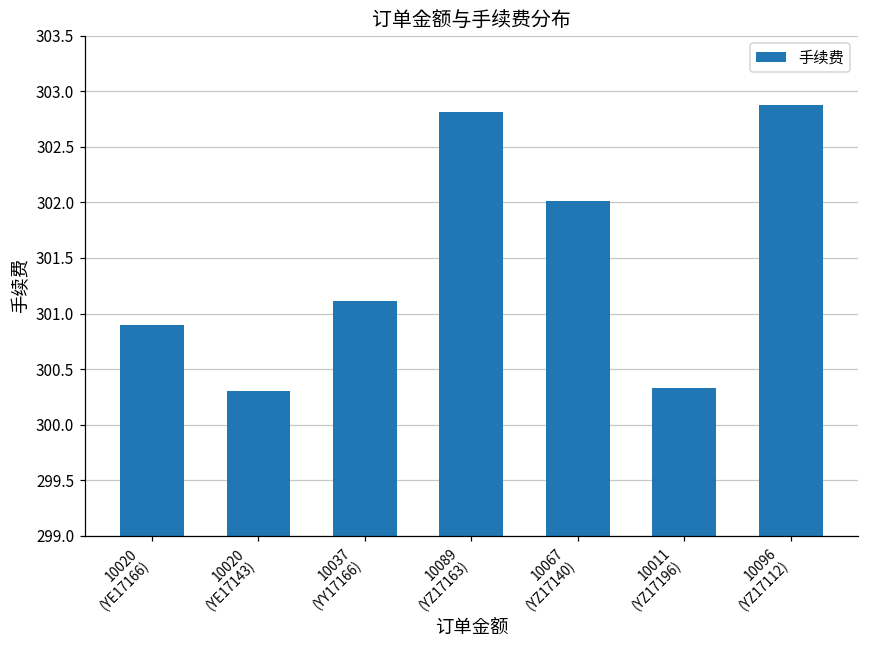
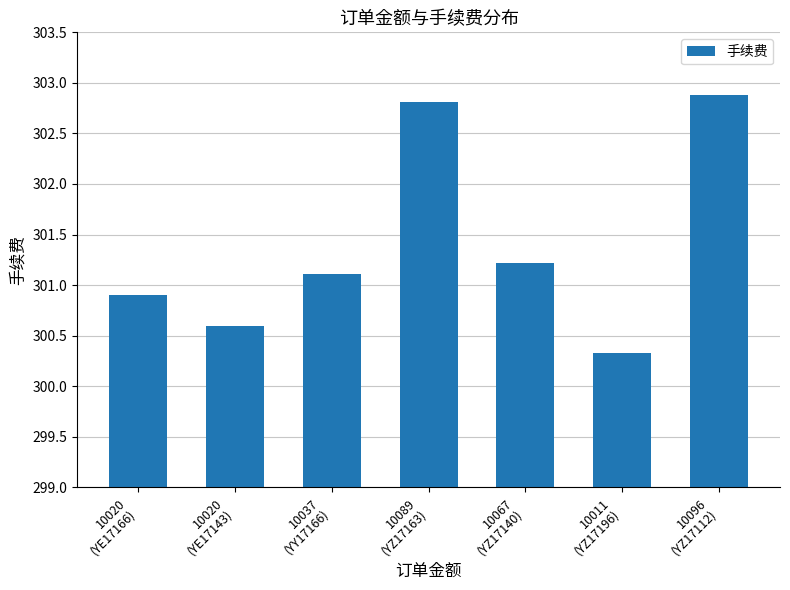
10020 (YE17143): 300.3 -> 300.6
10067 (YZ17140): 302.01 -> 301.22
